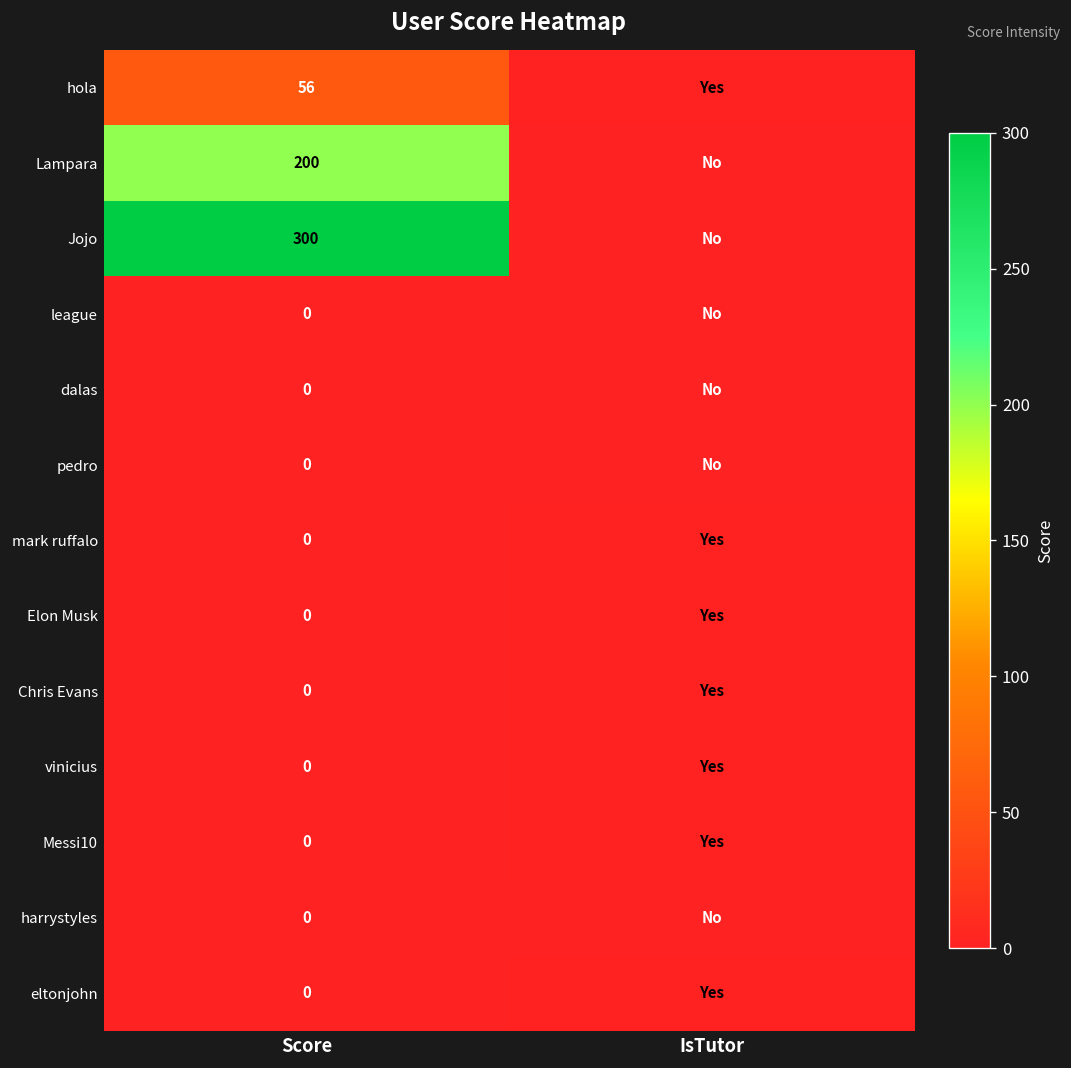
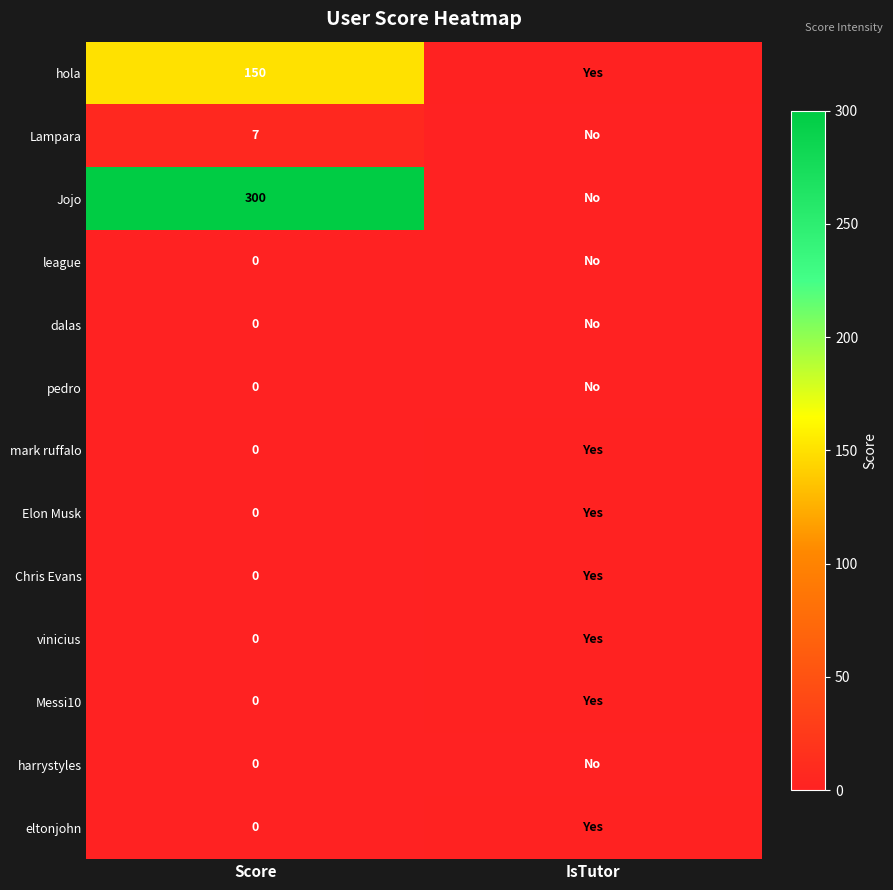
hola, Score: 56 -> 150
Lampara, Score: 200 -> 7
